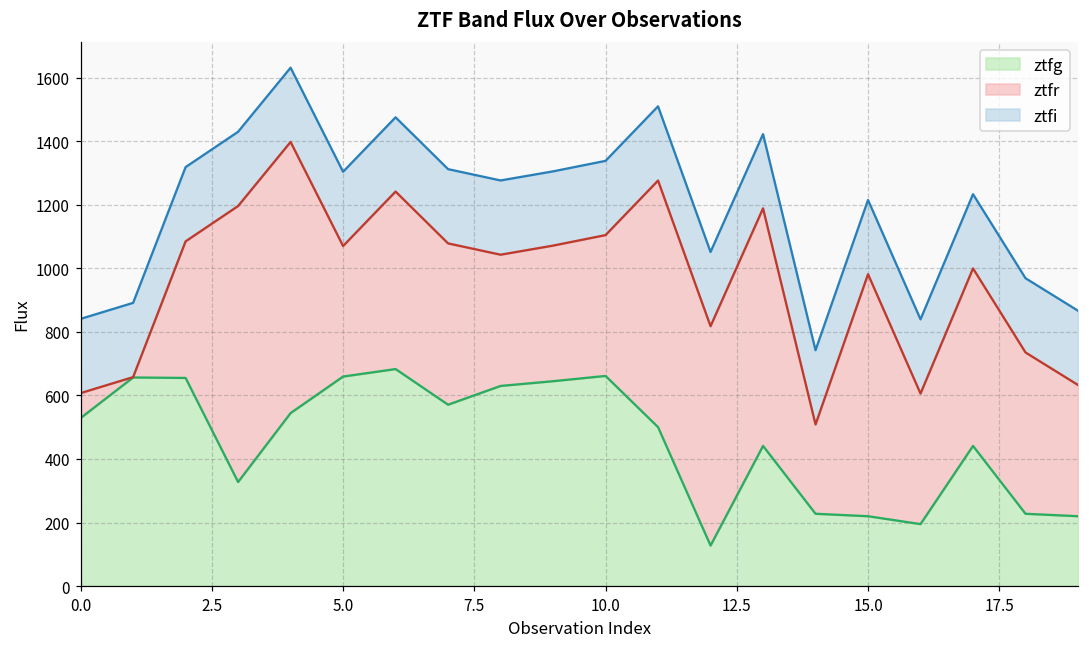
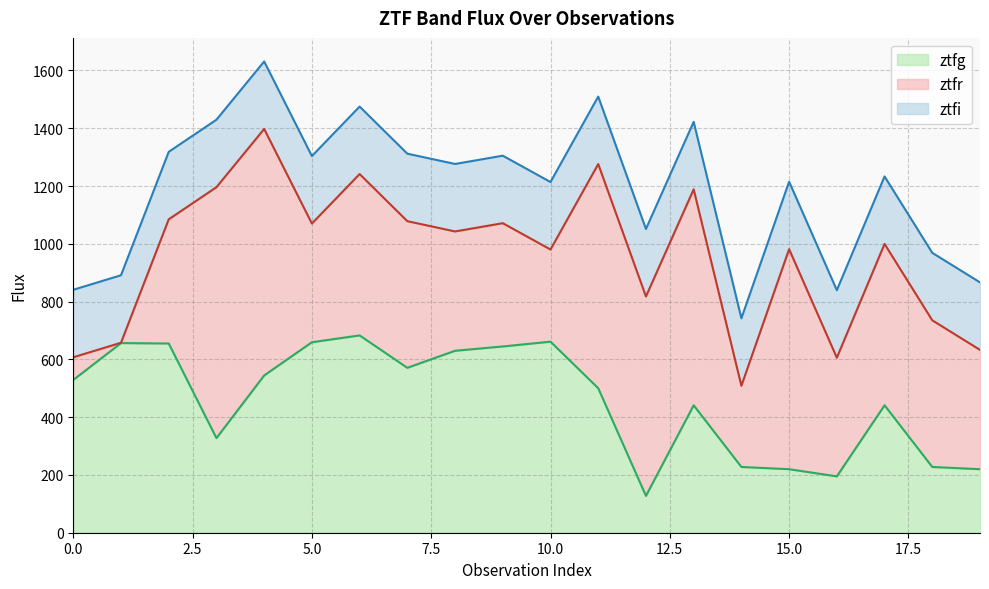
ztfr, 10.0: 440 -> 320
